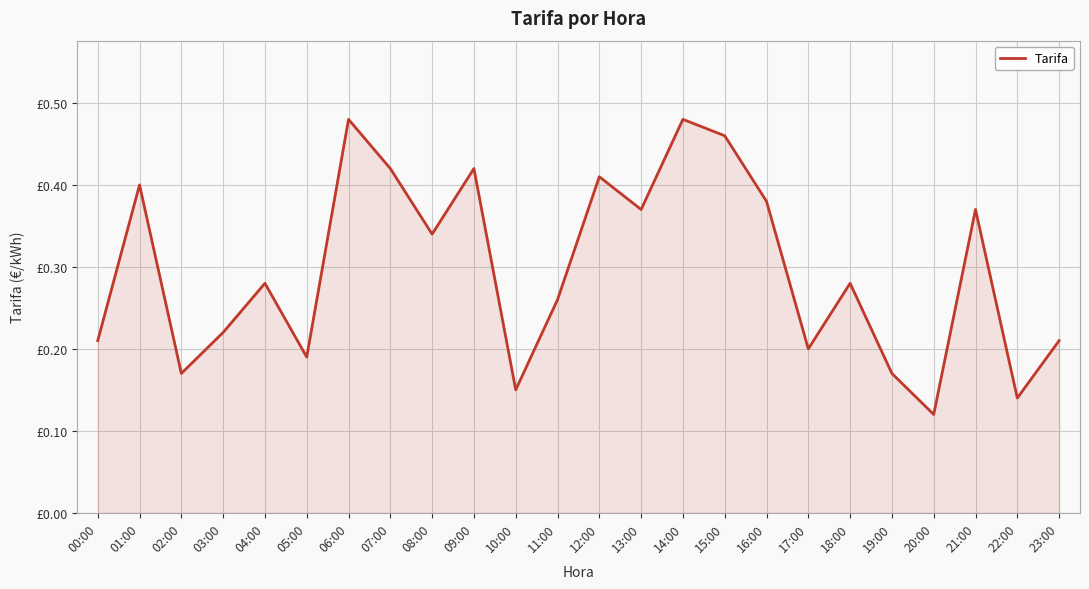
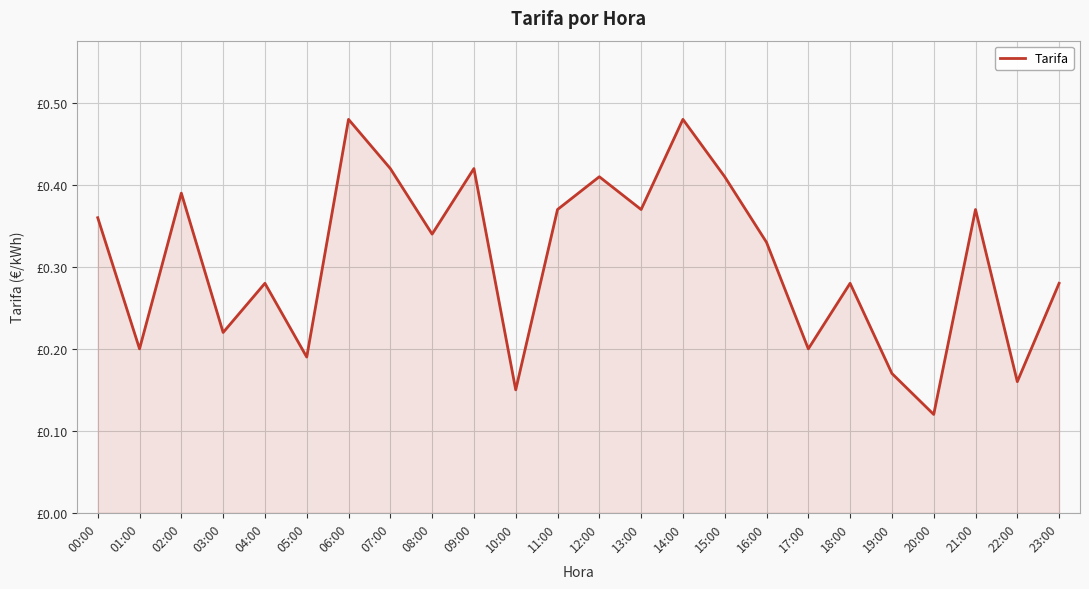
00:00: £0.21 -> £0.36
01:00: £0.4 -> £0.2
02:00: £0.17 -> £0.39
11:00: £0.26 -> £0.37
15:00: £0.46 -> £0.41
16:00: £0.38 -> £0.33
22:00: £0.14 -> £0.16
23:00: £0.21 -> £0.28
